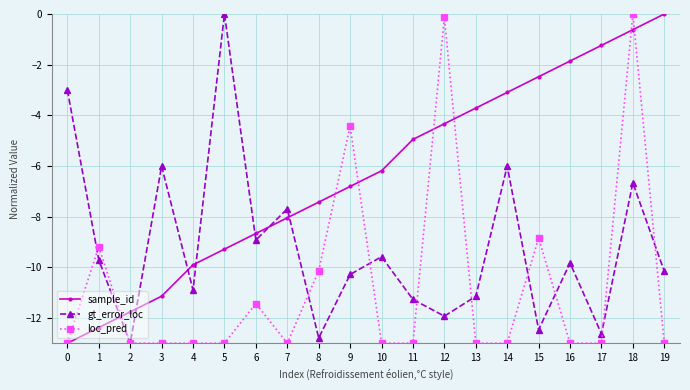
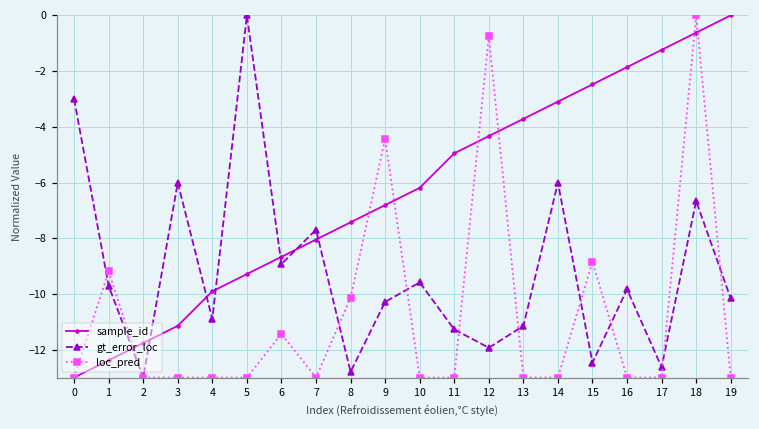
loc_pred, 12: -0.1 -> -0.7
